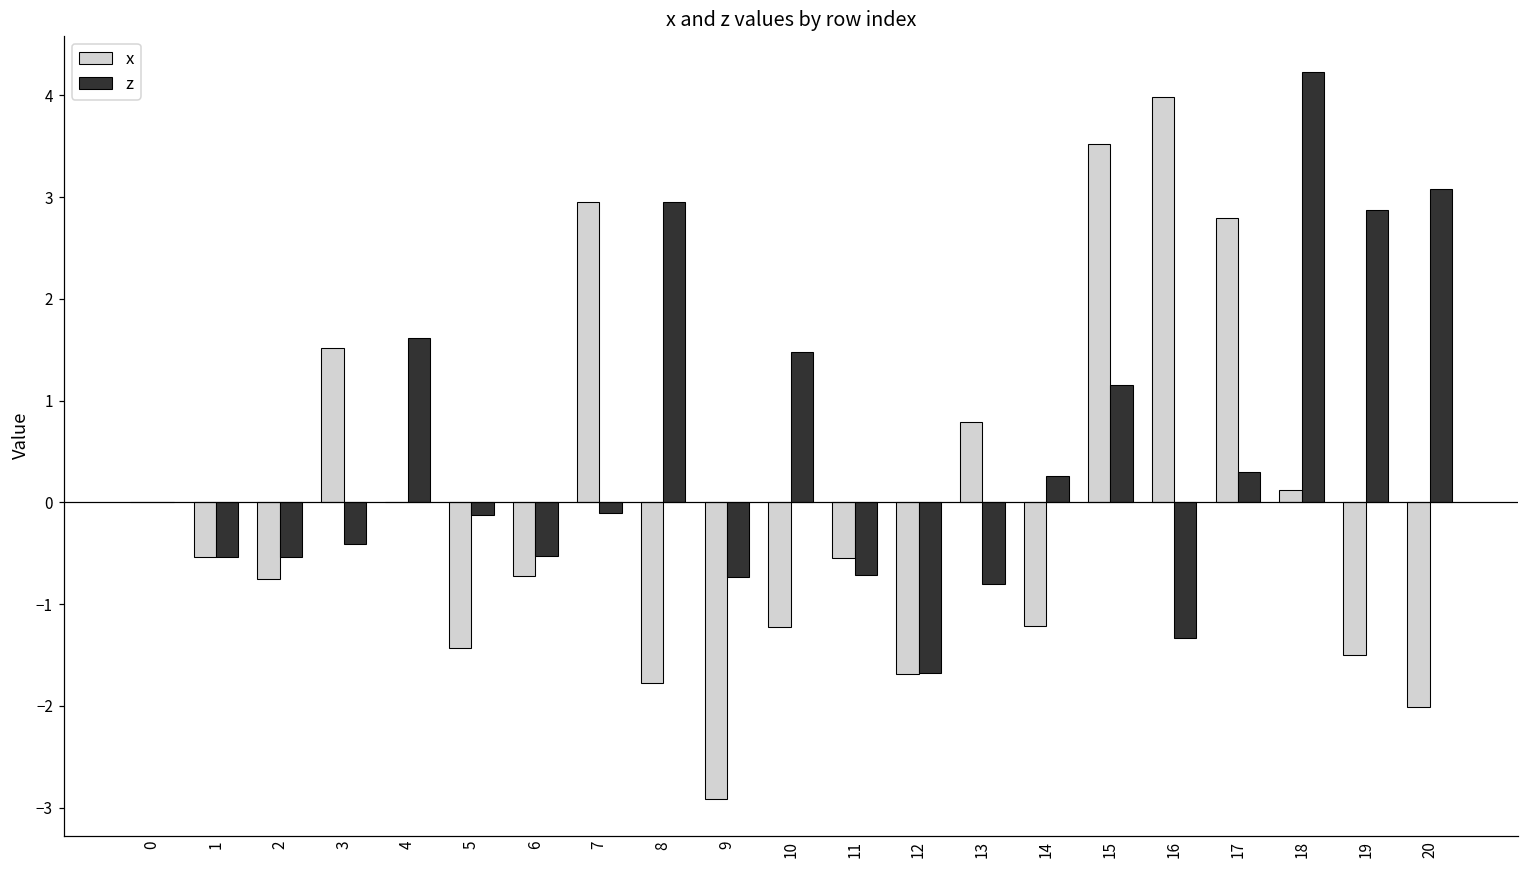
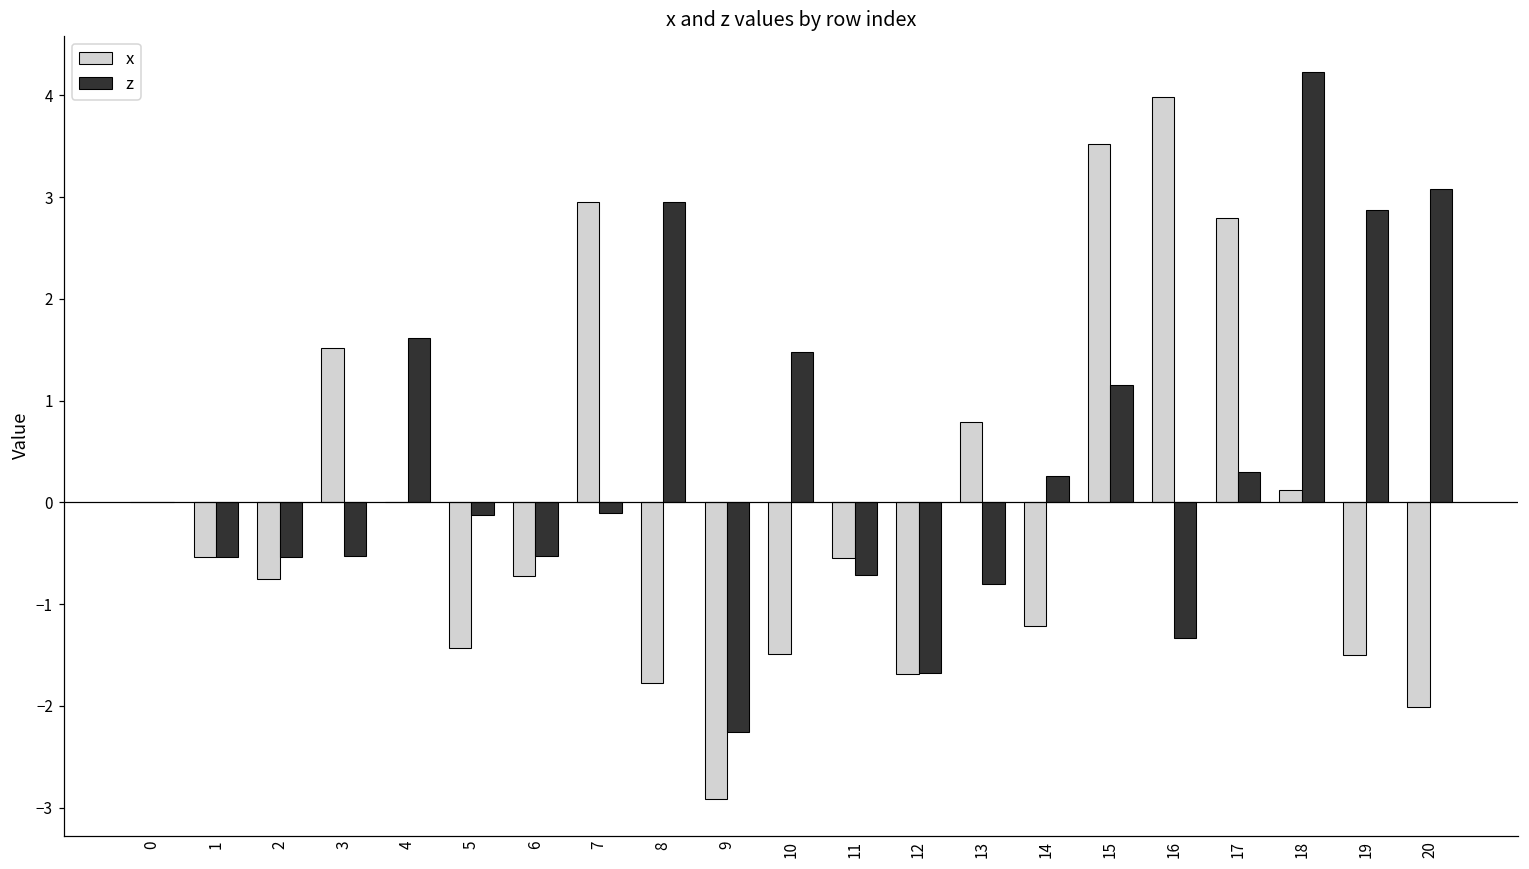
z, 3: -0.4 -> -0.5
z, 9: -0.7 -> -2.3
x, 10: -1.2 -> -1.5
